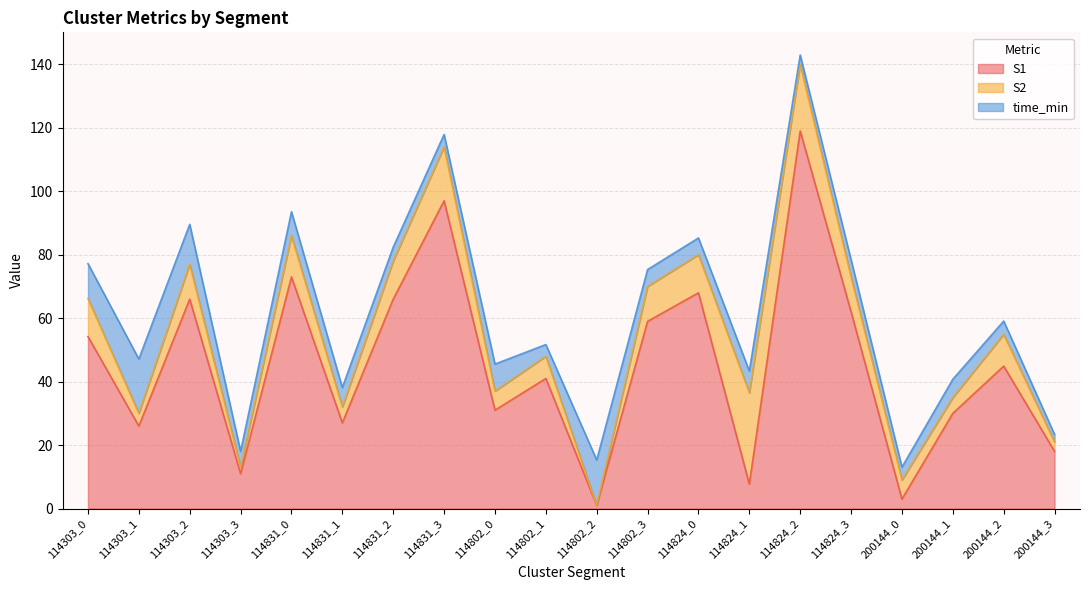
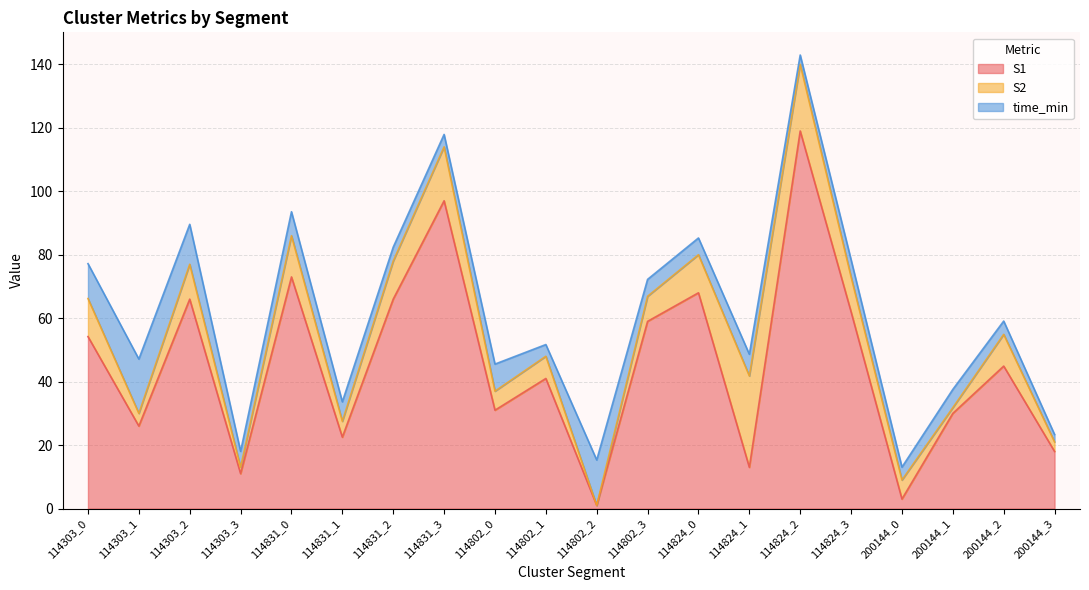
S1, 114831_1: 27 -> 23
S2, 114802_3: 11 -> 8
S1, 114824_1: 8 -> 13
S2, 200144_1: 5 -> 2
